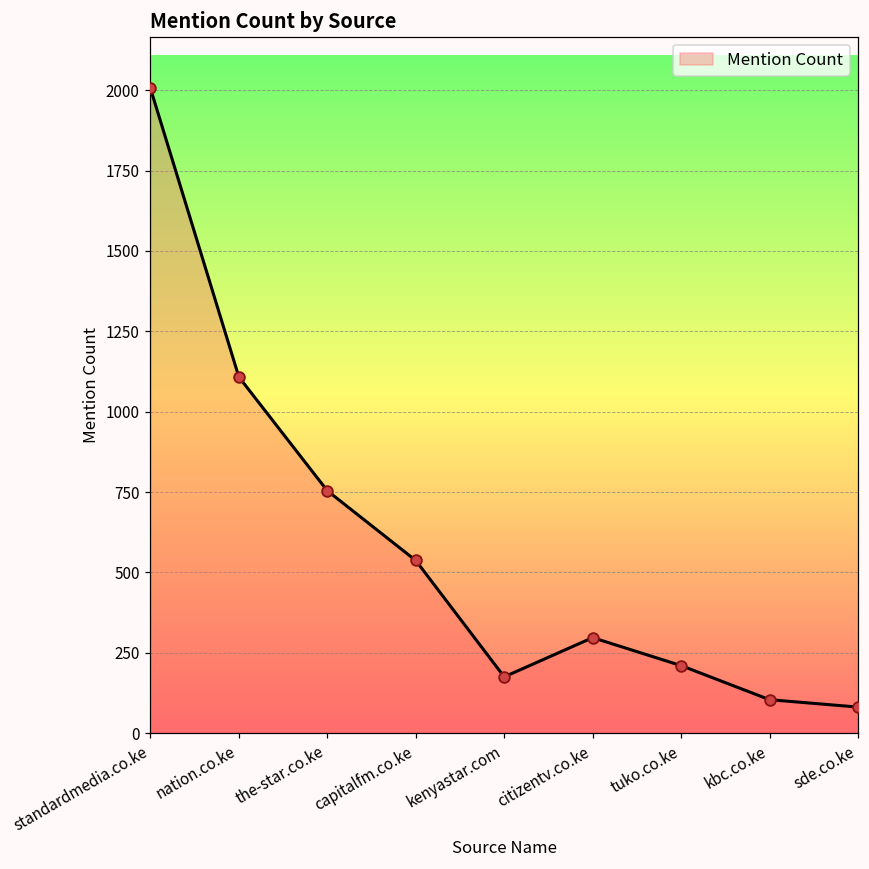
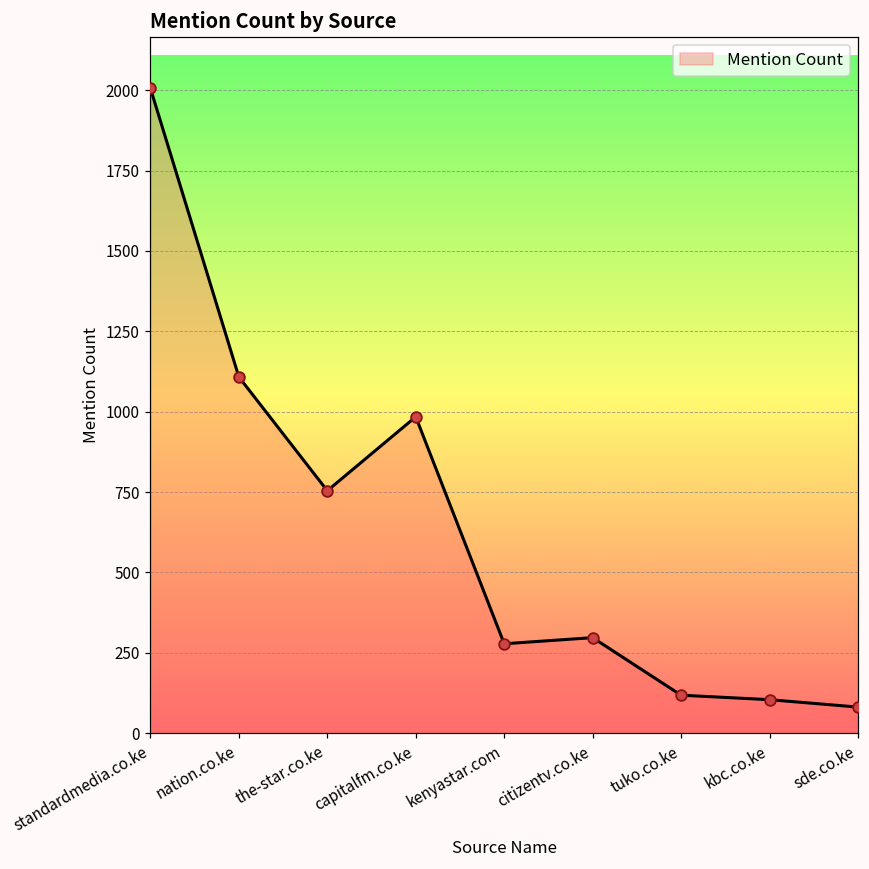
capitalfm.co.ke: 540 -> 980
kenyastar.com: 180 -> 280
tuko.co.ke: 210 -> 120
